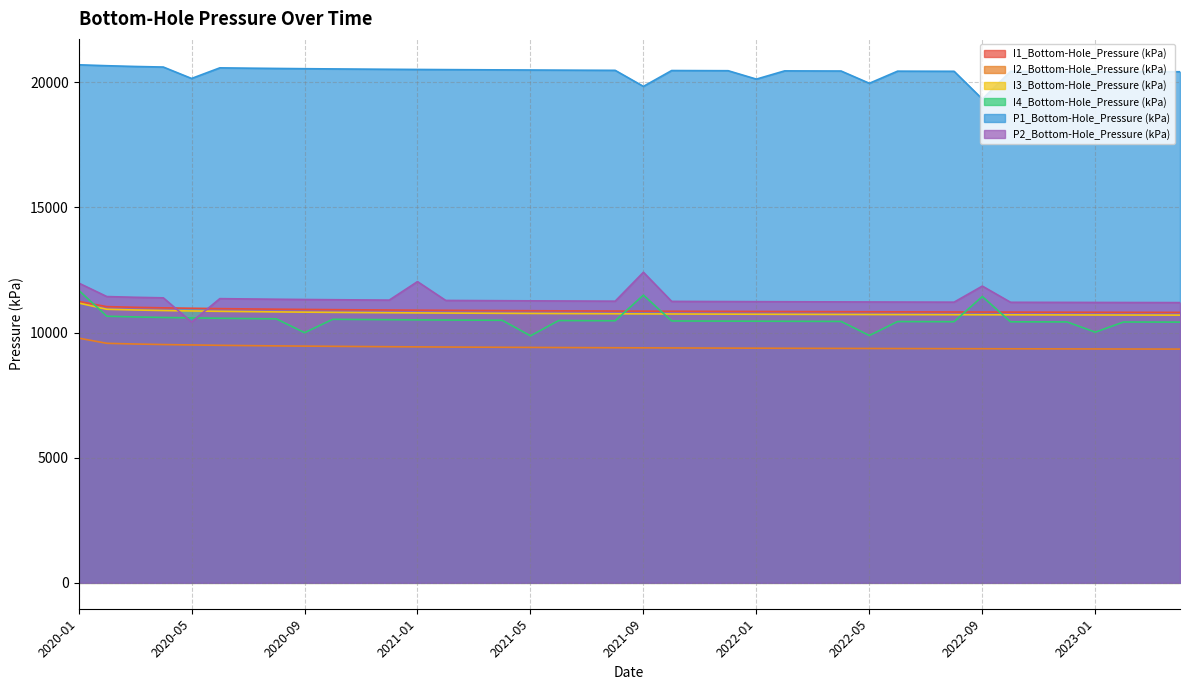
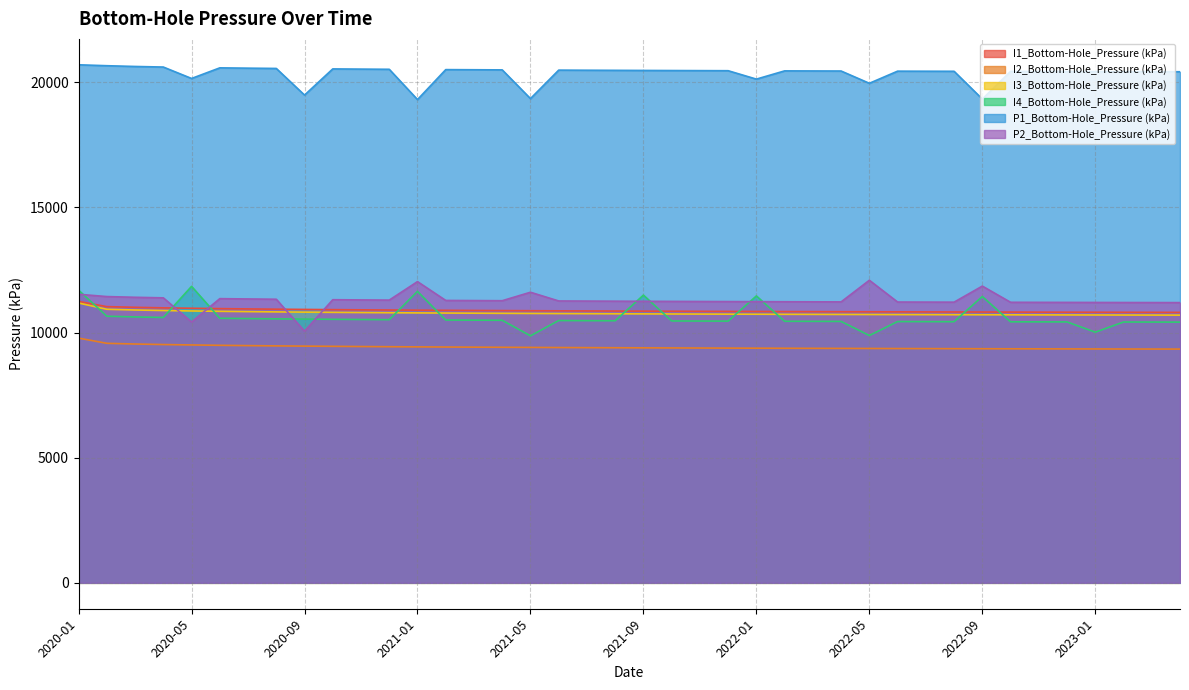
P2_Bottom-Hole_Pressure (kPa), 2020-01: 12000 -> 11500
I4_Bottom-Hole_Pressure (kPa), 2020-05: 10600 -> 11800
I4_Bottom-Hole_Pressure (kPa), 2020-09: 10000 -> 10500
P1_Bottom-Hole_Pressure (kPa), 2020-09: 20500 -> 19500
P2_Bottom-Hole_Pressure (kPa), 2020-09: 11300 -> 10100
I4_Bottom-Hole_Pressure (kPa), 2021-01: 10500 -> 11600
P1_Bottom-Hole_Pressure (kPa), 2021-01: 20500 -> 19300
P1_Bottom-Hole_Pressure (kPa), 2021-05: 20500 -> 19400
P2_Bottom-Hole_Pressure (kPa), 2021-05: 11300 -> 11600
P1_Bottom-Hole_Pressure (kPa), 2021-09: 19800 -> 20500
P2_Bottom-Hole_Pressure (kPa), 2021-09: 12400 -> 11300
I4_Bottom-Hole_Pressure (kPa), 2022-01: 10500 -> 11500
P2_Bottom-Hole_Pressure (kPa), 2022-05: 11200 -> 12100
